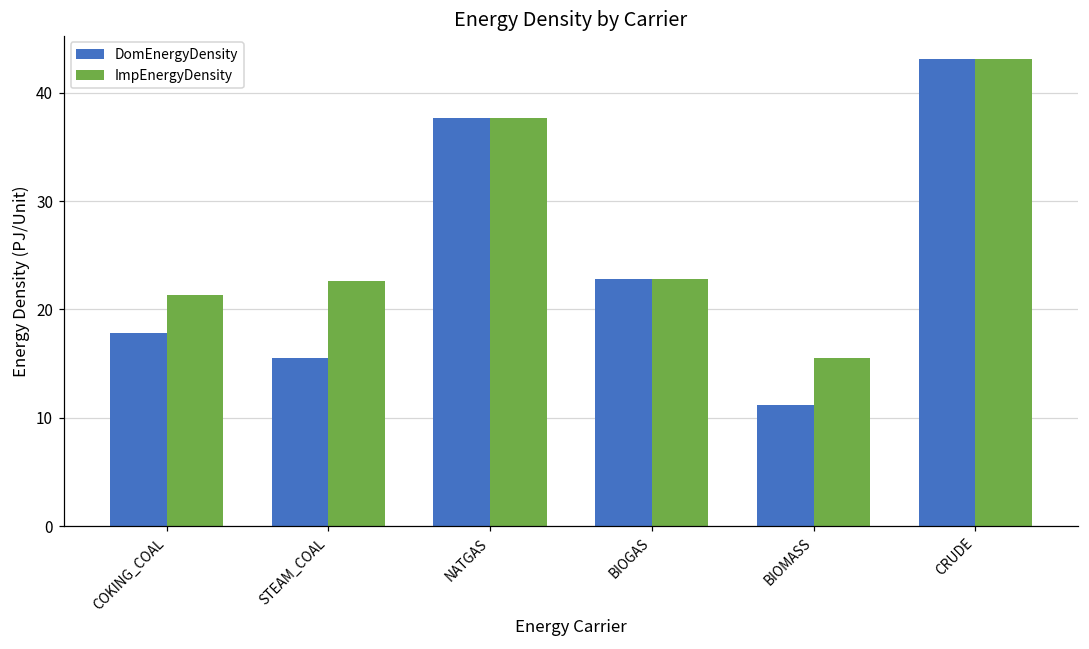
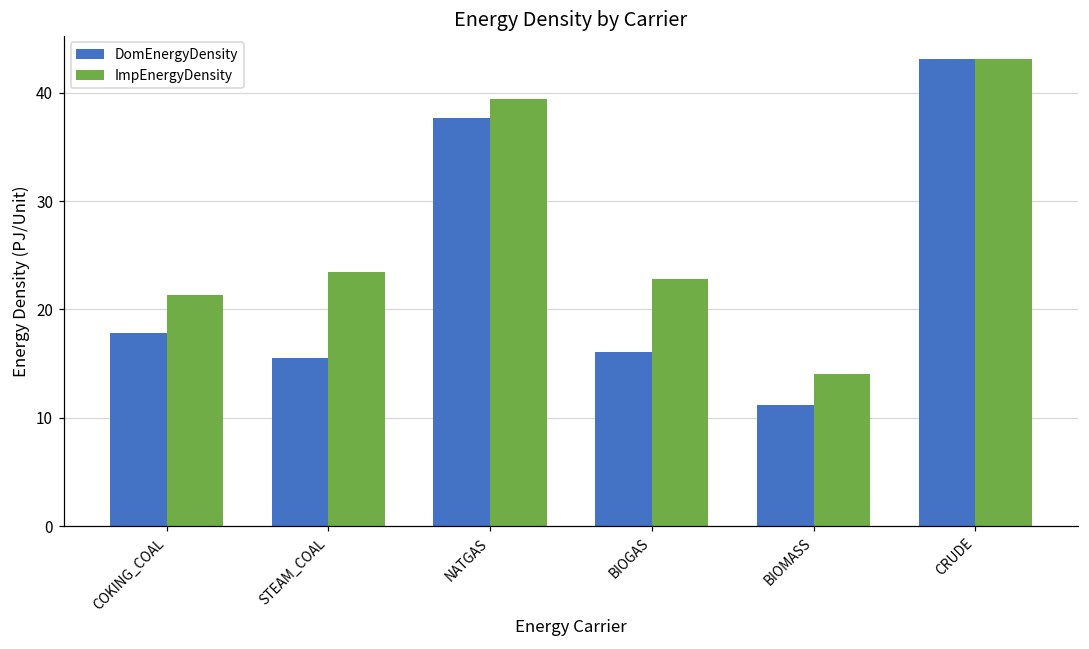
ImpEnergyDensity, STEAM_COAL: 22.6 -> 23.5
ImpEnergyDensity, NATGAS: 38 -> 39
DomEnergyDensity, BIOGAS: 23 -> 16
ImpEnergyDensity, BIOMASS: 16 -> 14
